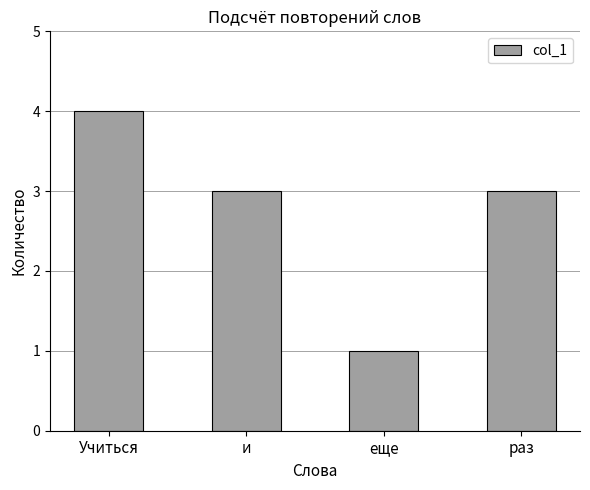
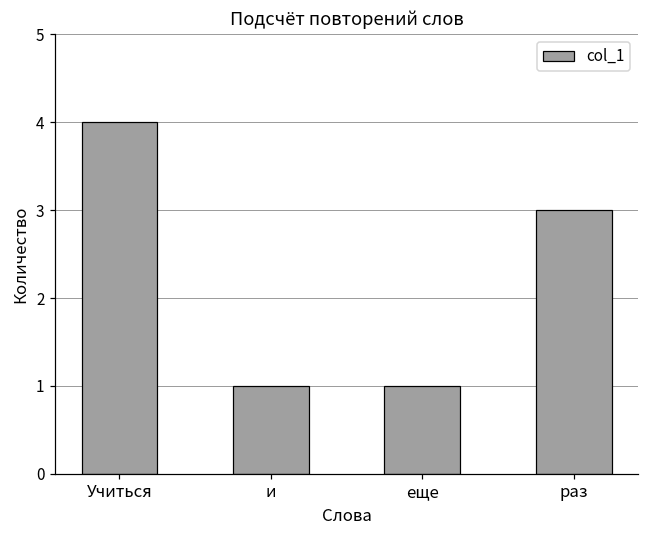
и: 3 -> 1
